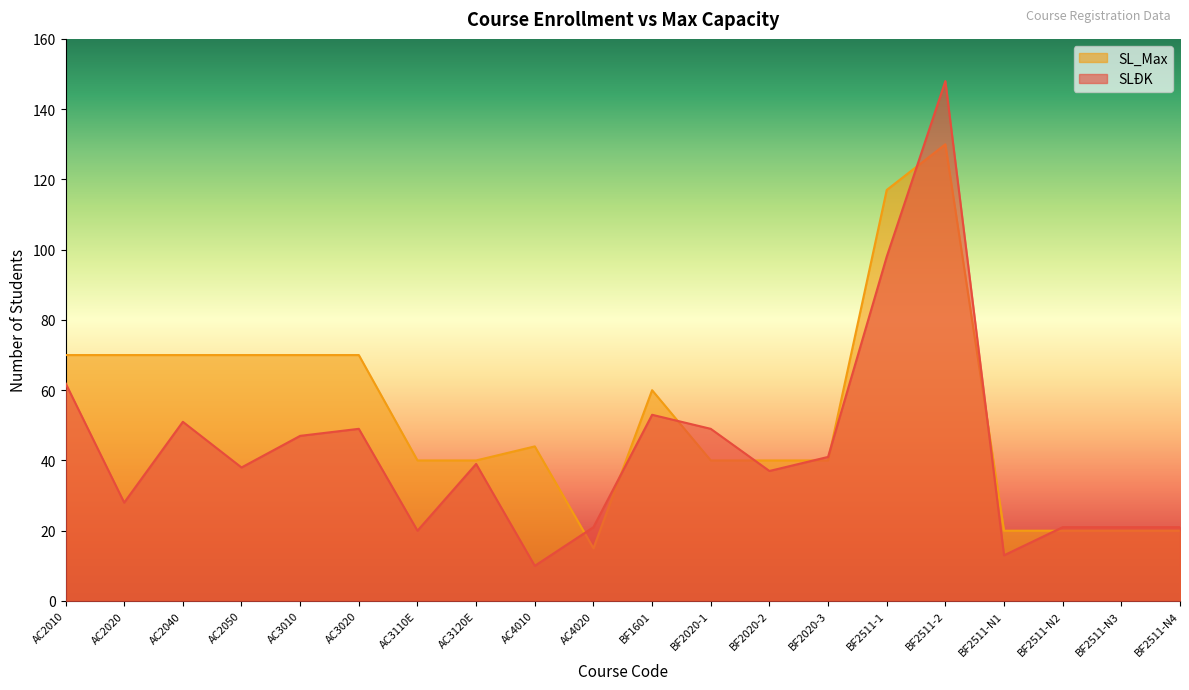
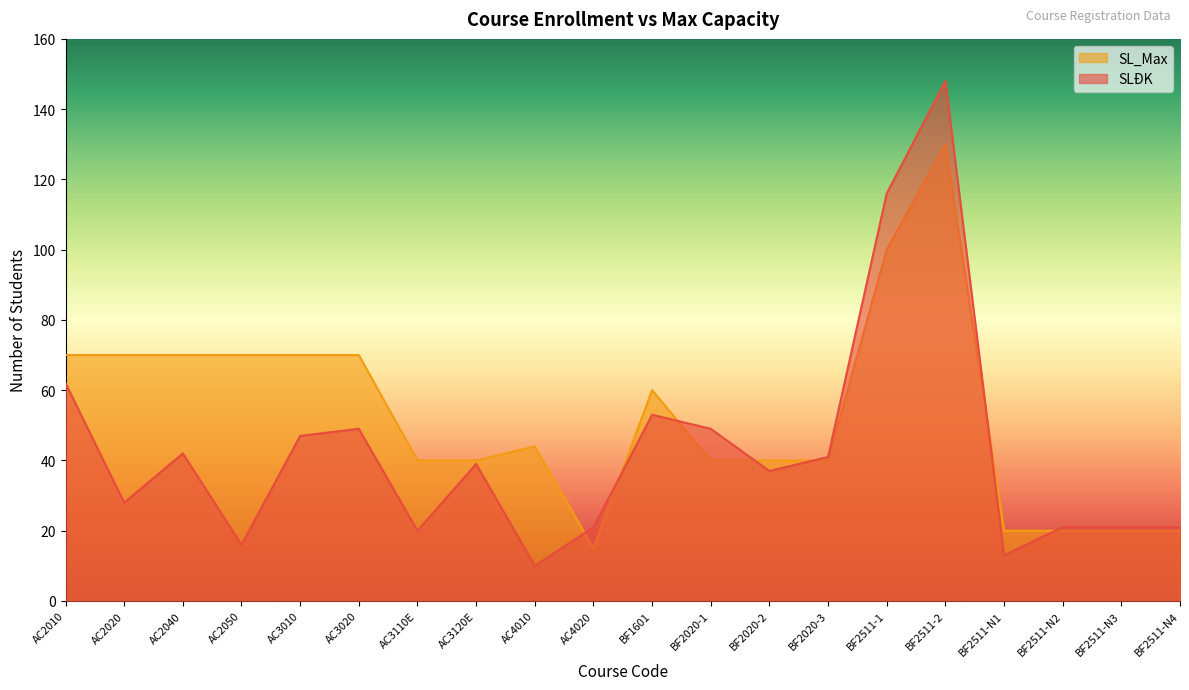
SLĐK, AC2040: 51 -> 42
SLĐK, AC2050: 38 -> 16
SL_Max, BF2511-1: 117 -> 100
SLĐK, BF2511-1: 98 -> 116
